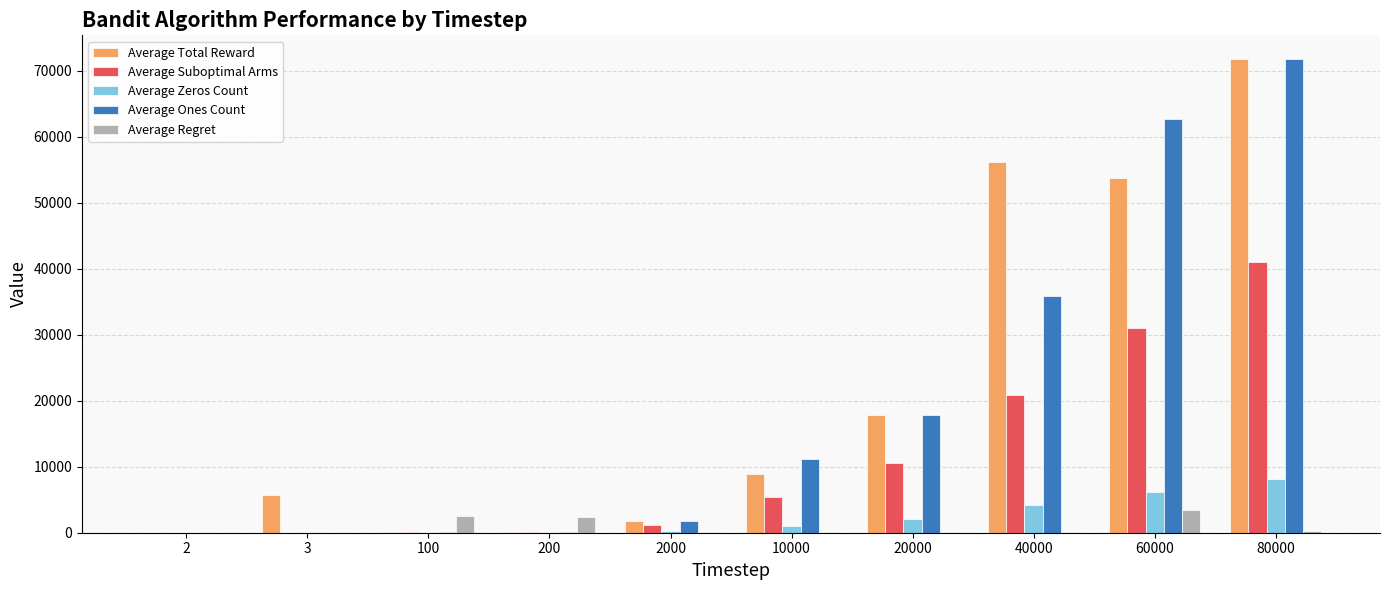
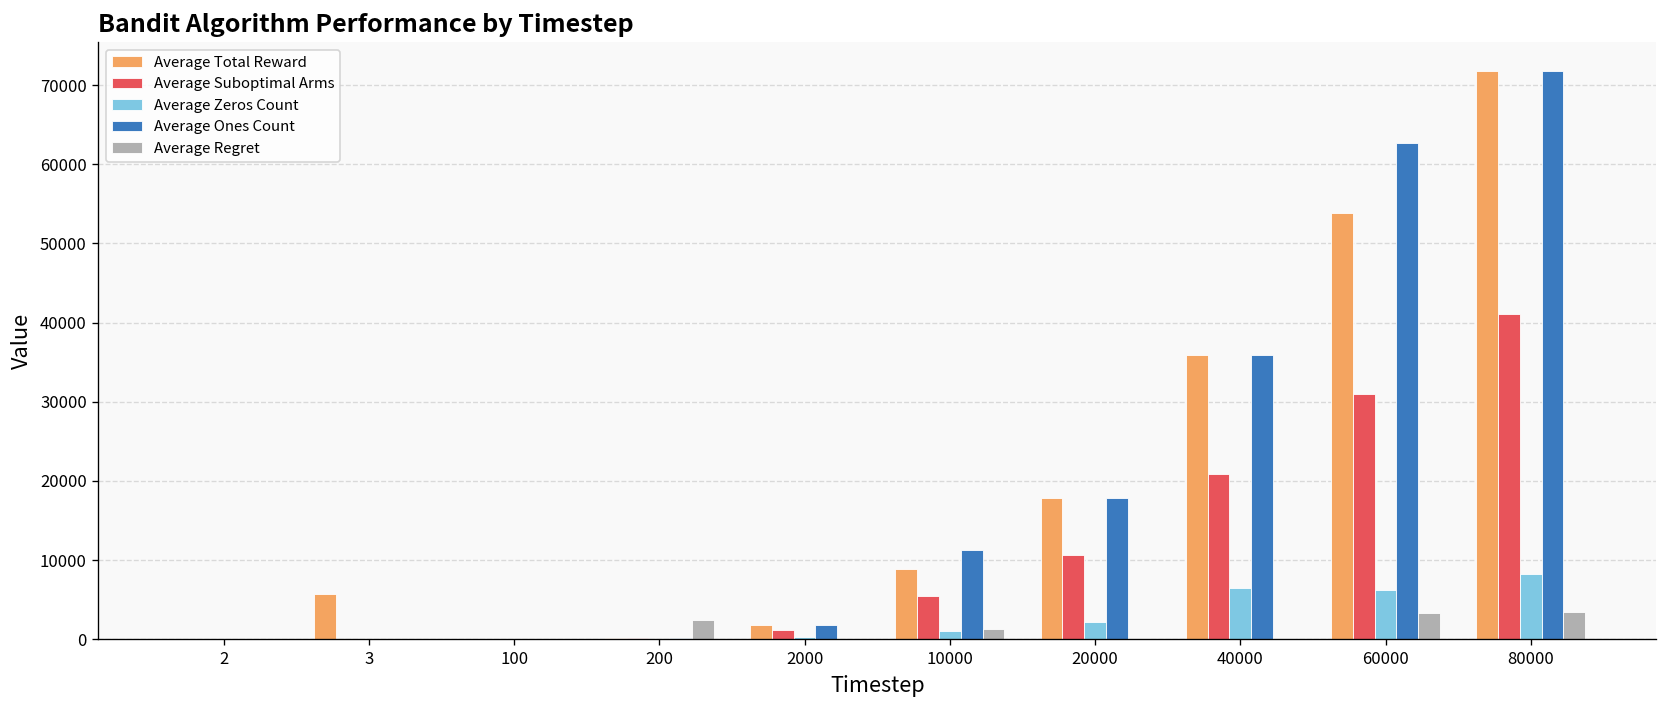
Average Regret, 100: 3000 -> 0
Average Regret, 10000: 0 -> 1000
Average Total Reward, 40000: 56000 -> 36000
Average Zeros Count, 40000: 4000 -> 7000
Average Regret, 80000: 0 -> 3000
